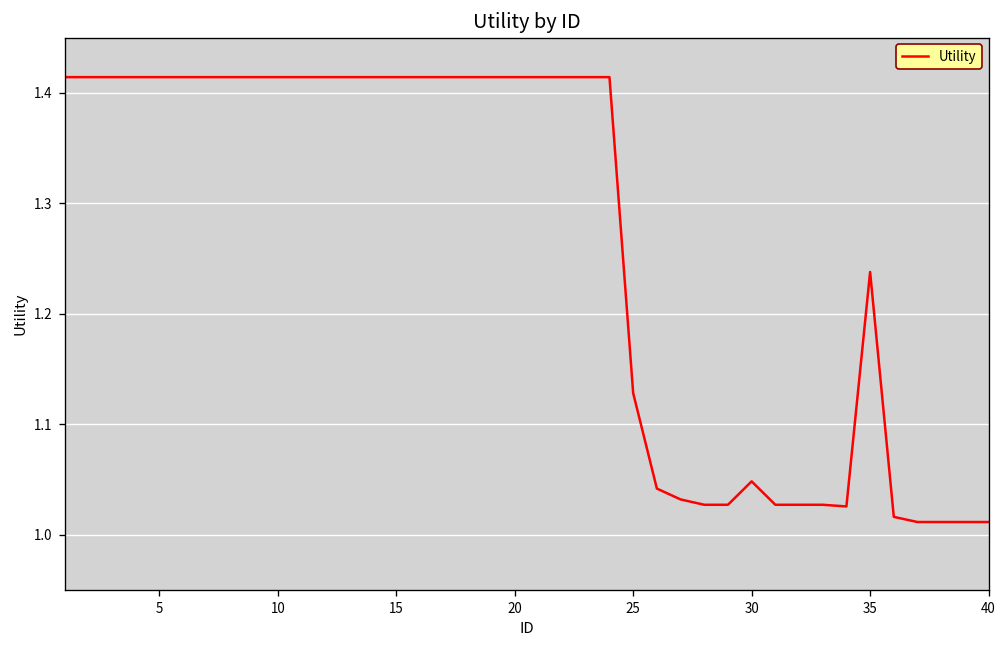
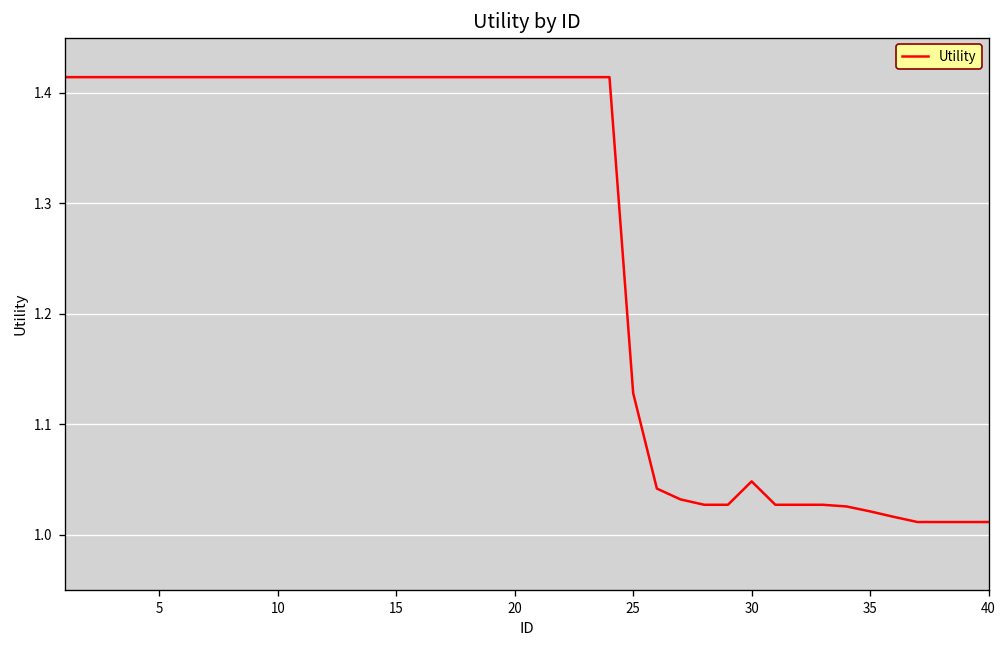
35: 1.24 -> 1.02
